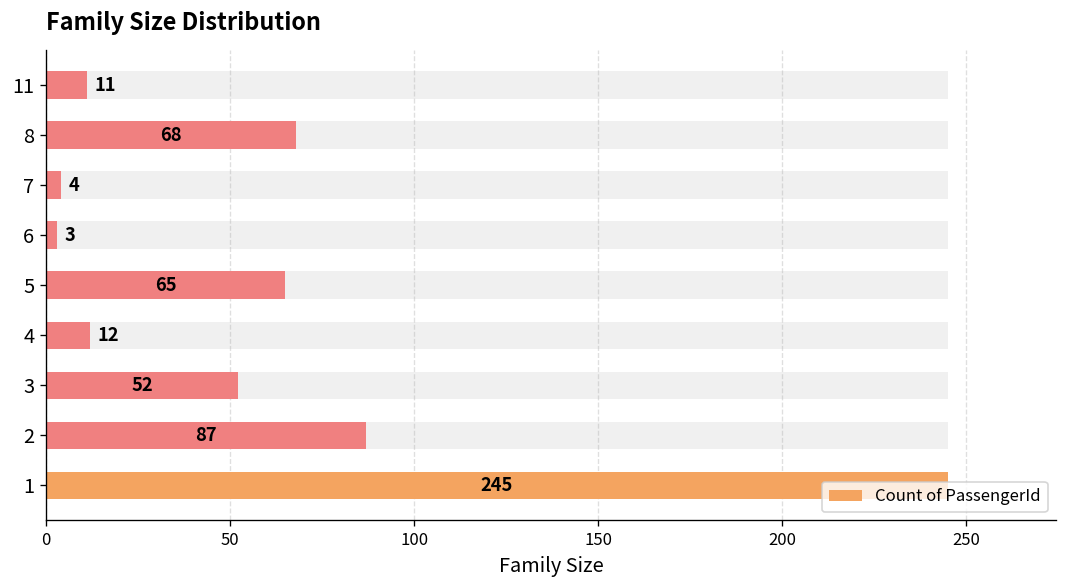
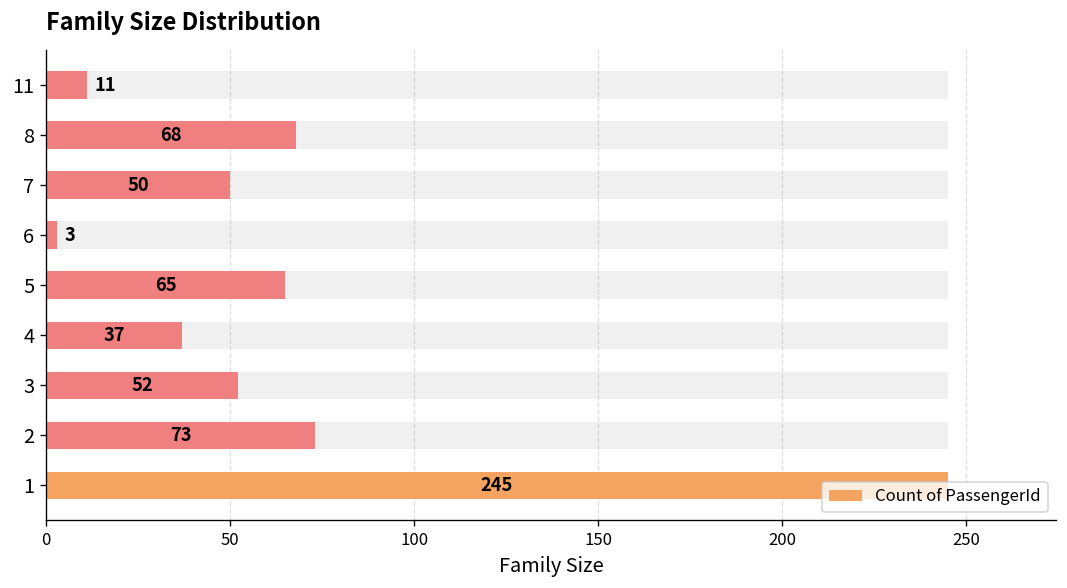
Count of PassengerId, 7: 4 -> 50
Count of PassengerId, 4: 12 -> 37
Count of PassengerId, 2: 87 -> 73
